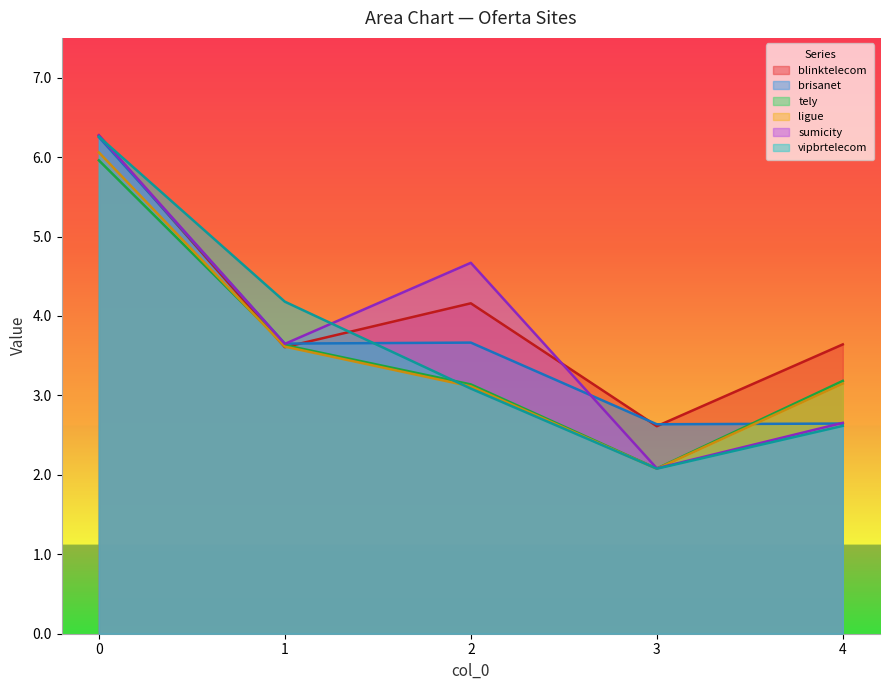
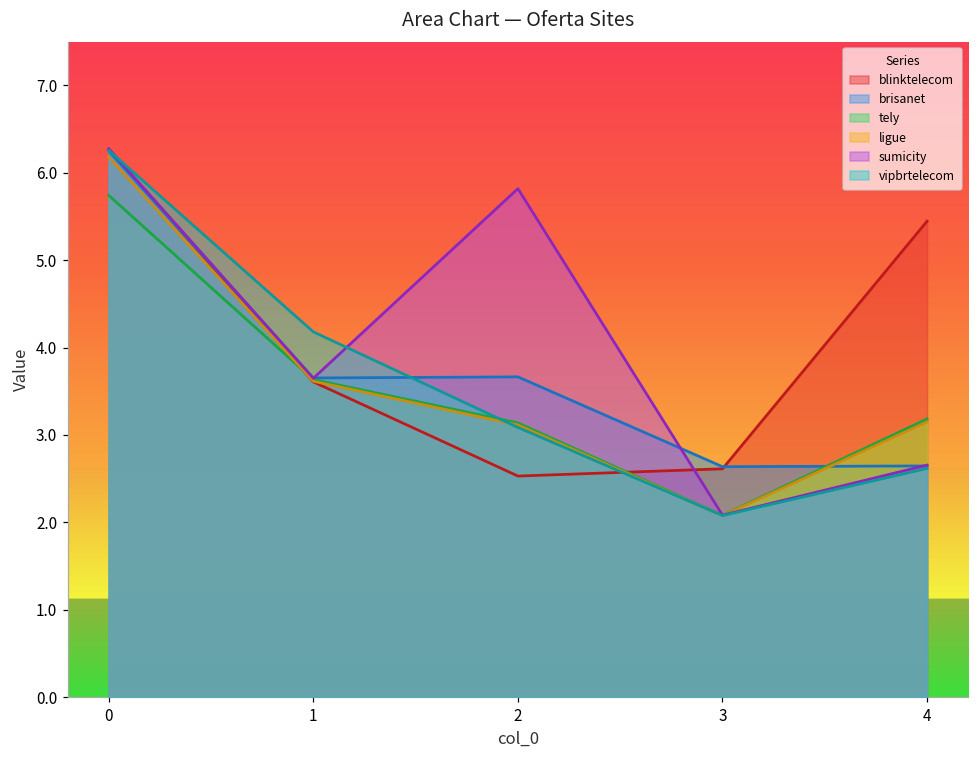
tely, 0: 6.0 -> 5.7
ligue, 0: 6.1 -> 6.2
blinktelecom, 2: 4.2 -> 2.5
sumicity, 2: 4.7 -> 5.8
blinktelecom, 4: 3.6 -> 5.4
